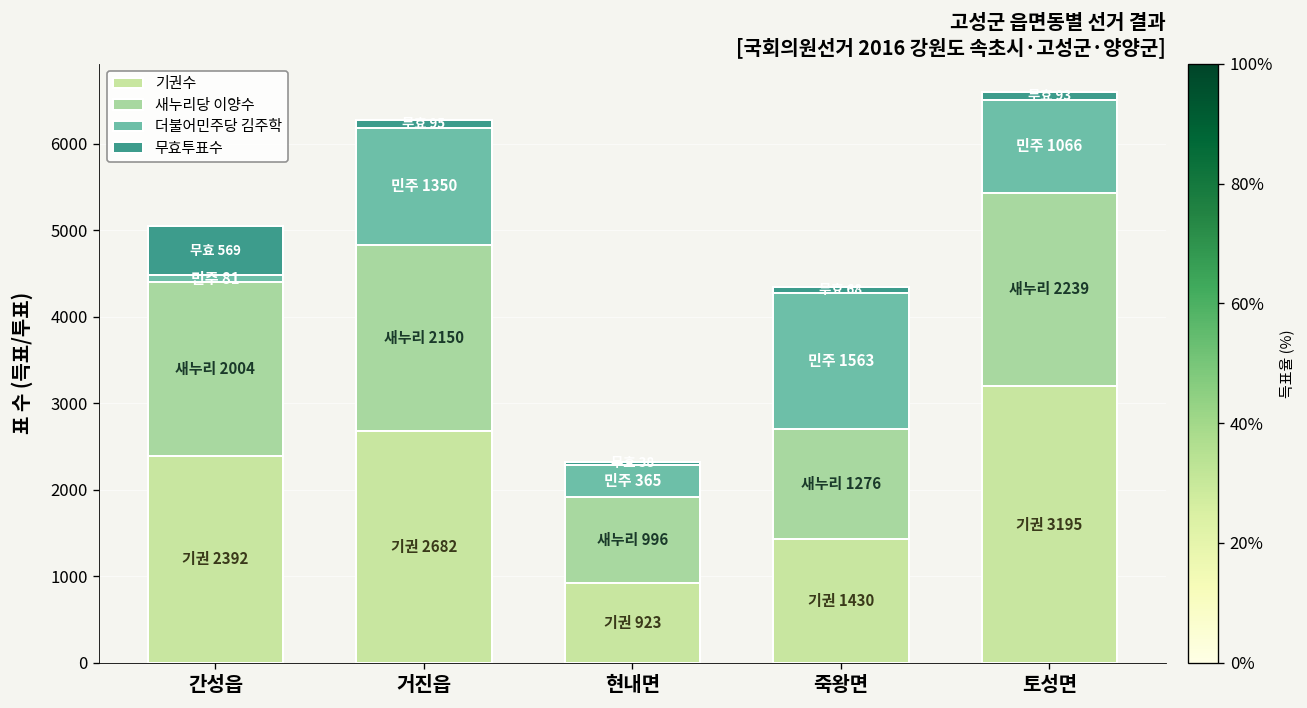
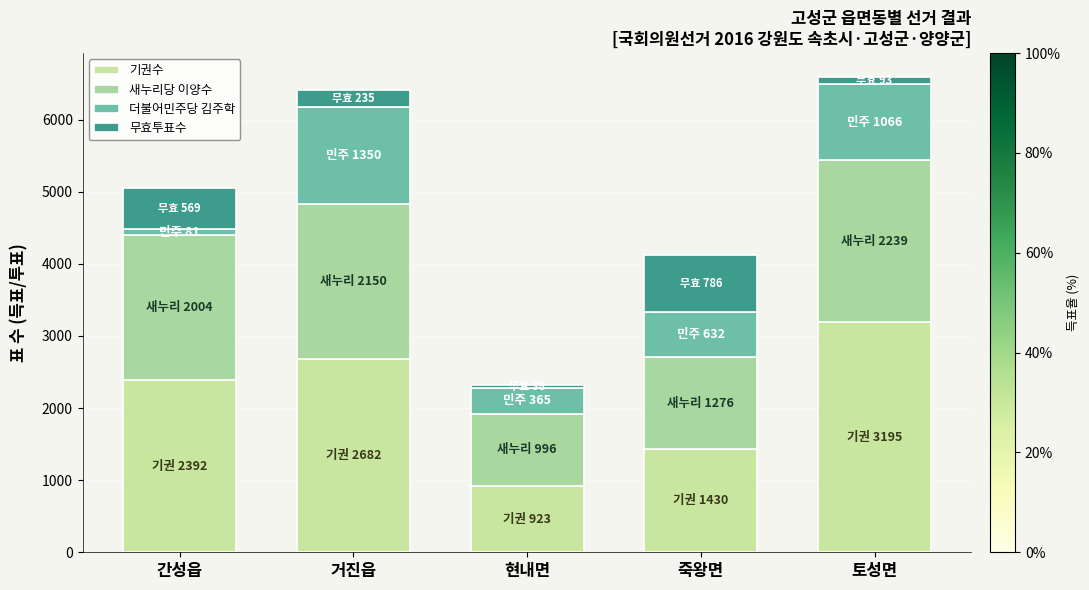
무효투표수, 거진읍: 100 -> 200
더불어민주당 김주학, 죽왕면: 1563 -> 632
무효투표수, 죽왕면: 100 -> 800
